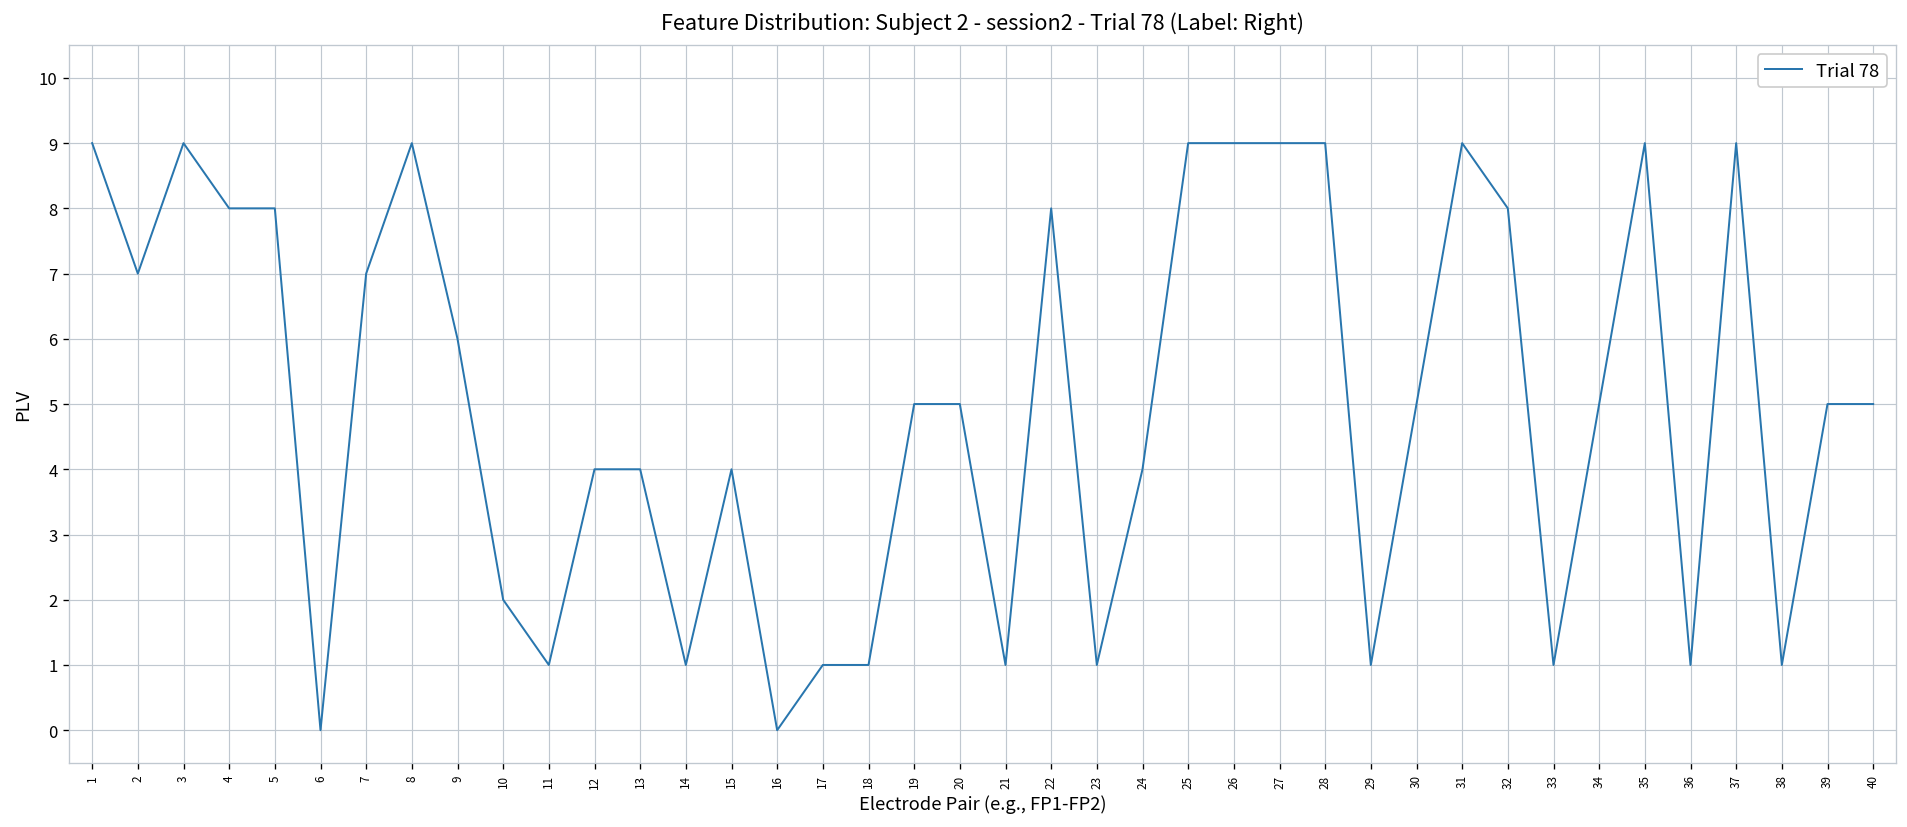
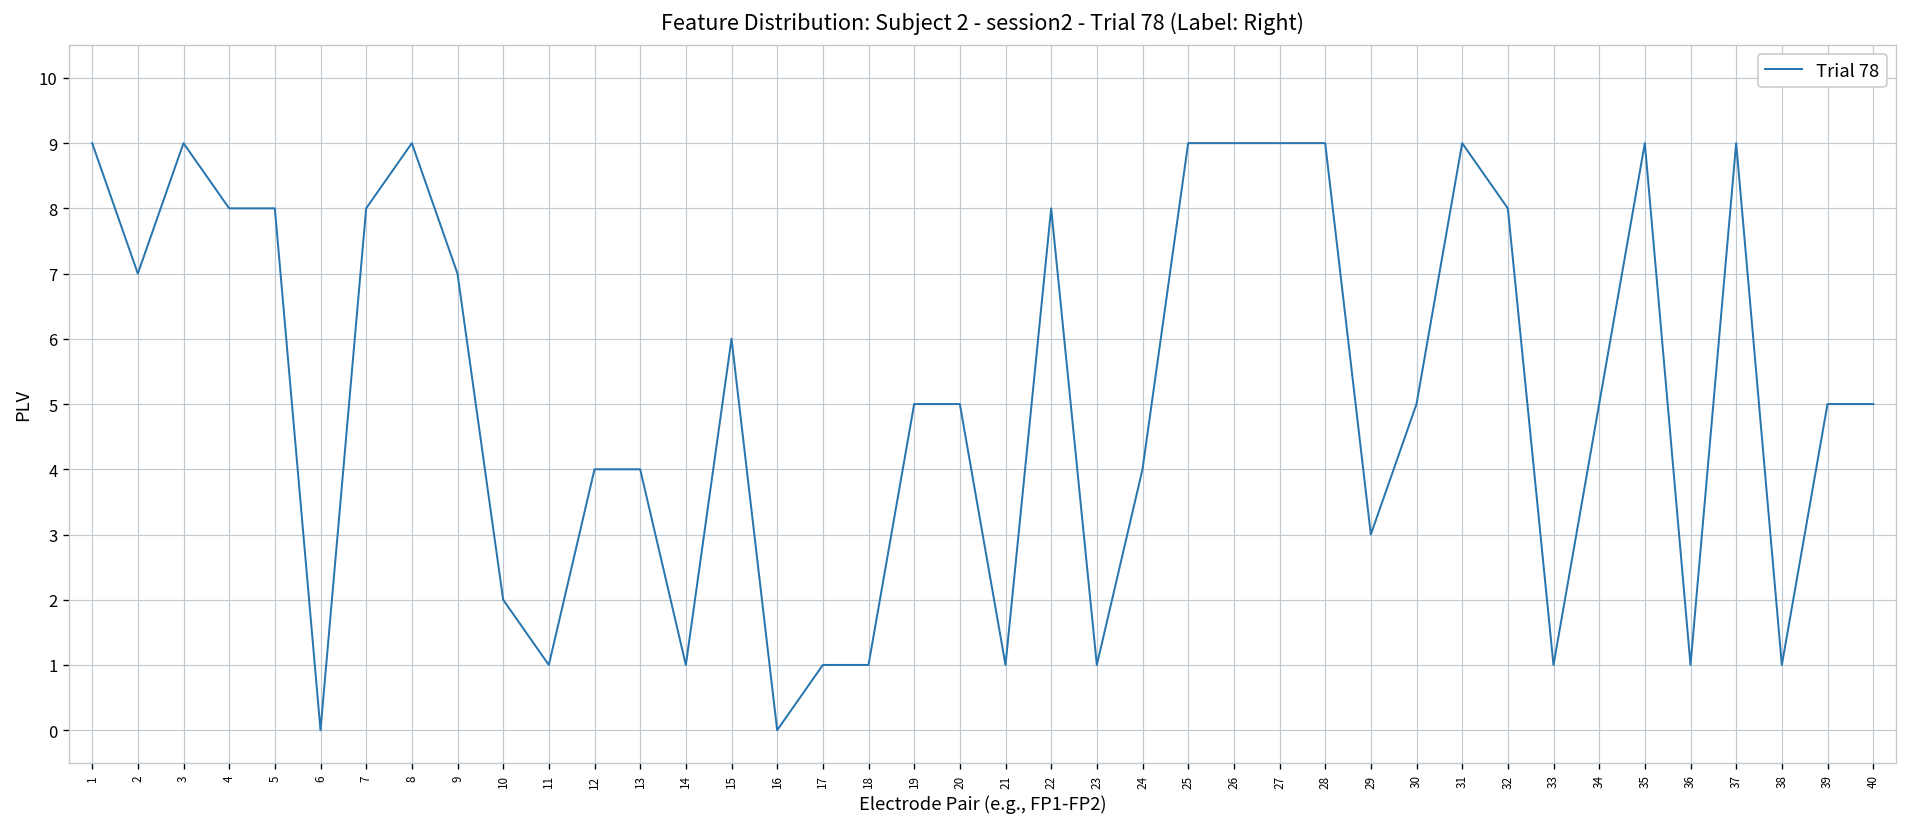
7: 7 -> 8
9: 6 -> 7
15: 4 -> 6
29: 1 -> 3
